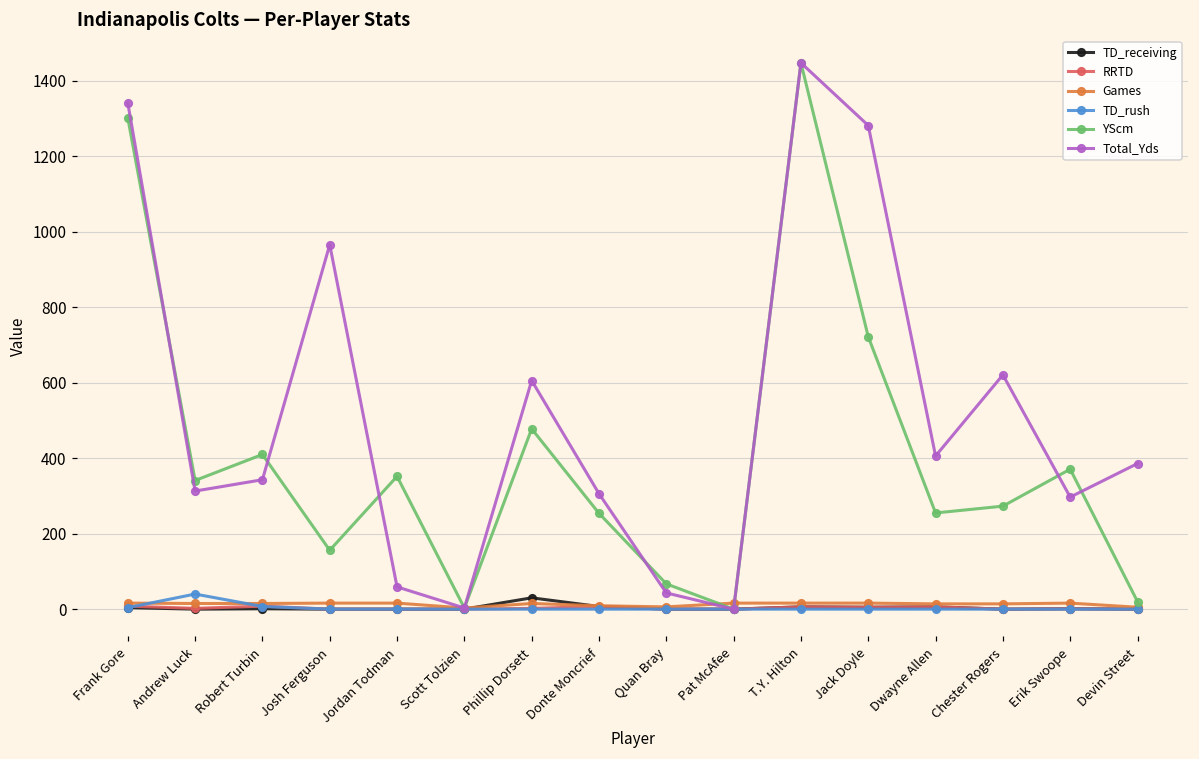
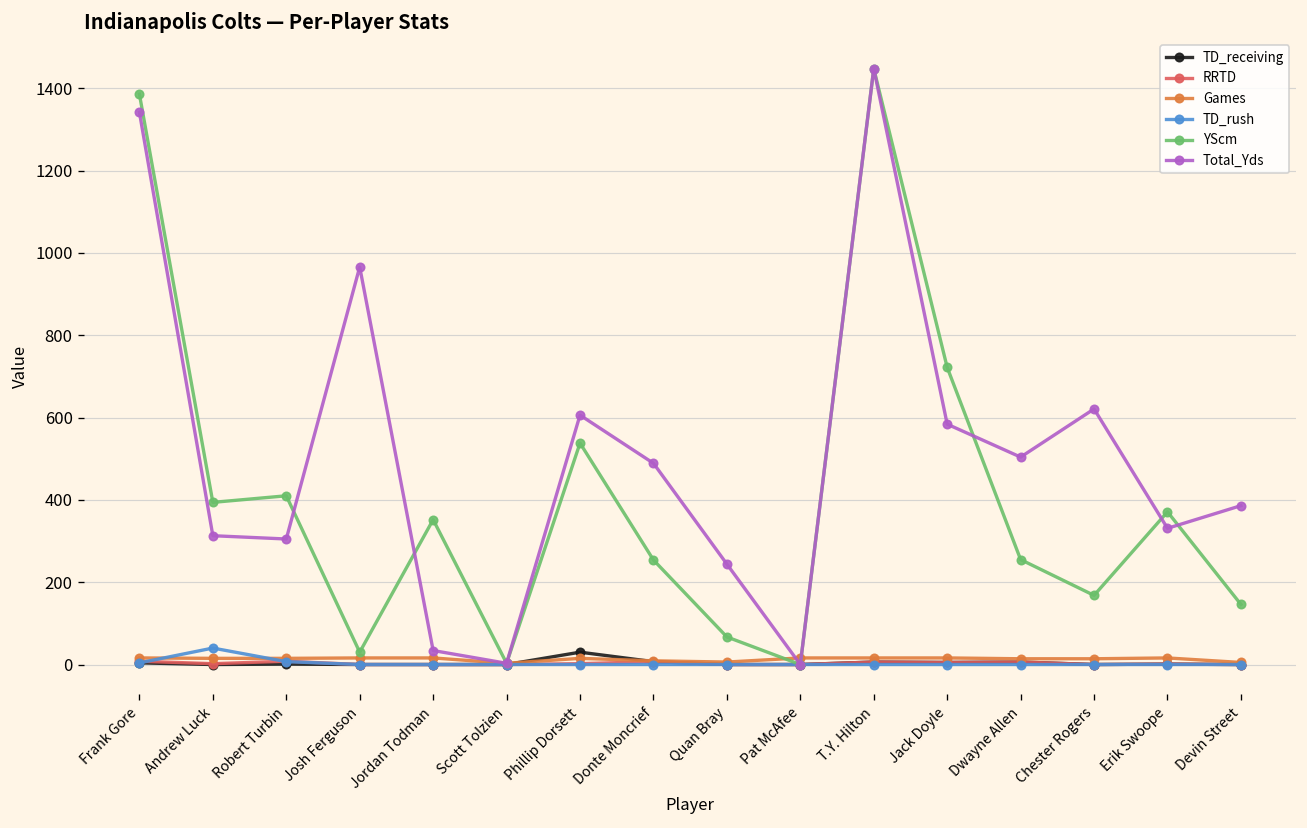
YScm, Frank Gore: 1300 -> 1390
YScm, Andrew Luck: 340 -> 390
Total_Yds, Robert Turbin: 340 -> 310
YScm, Josh Ferguson: 160 -> 30
Total_Yds, Jordan Todman: 60 -> 30
YScm, Phillip Dorsett: 480 -> 540
Total_Yds, Donte Moncrief: 310 -> 490
Total_Yds, Quan Bray: 40 -> 240
Total_Yds, Jack Doyle: 1280 -> 580
Total_Yds, Dwayne Allen: 410 -> 500
YScm, Chester Rogers: 270 -> 170
Total_Yds, Erik Swoope: 300 -> 330
YScm, Devin Street: 20 -> 150
